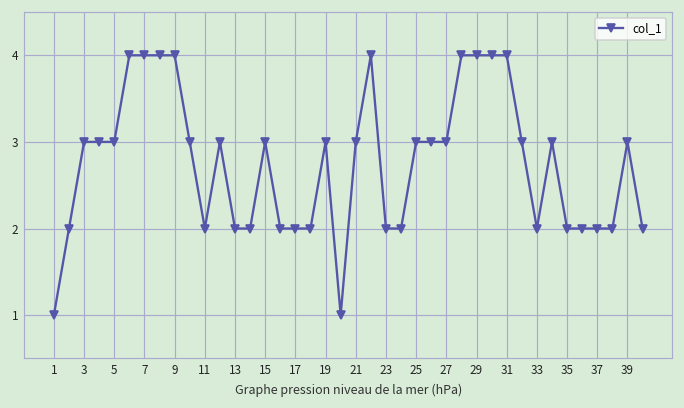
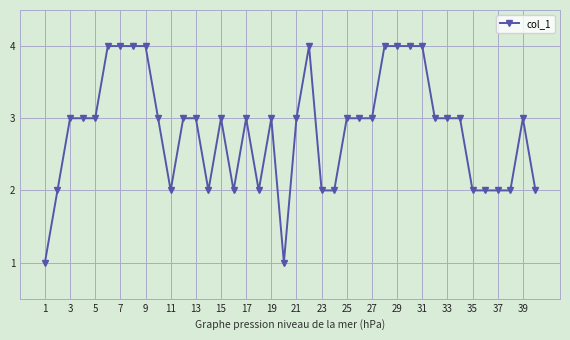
13: 2 -> 3
17: 2 -> 3
33: 2 -> 3
